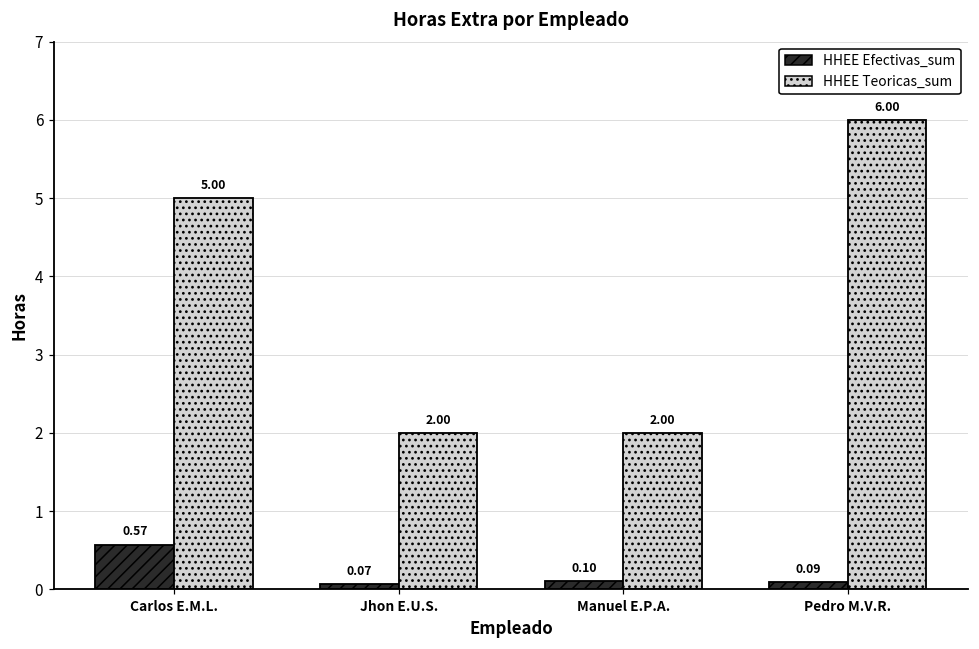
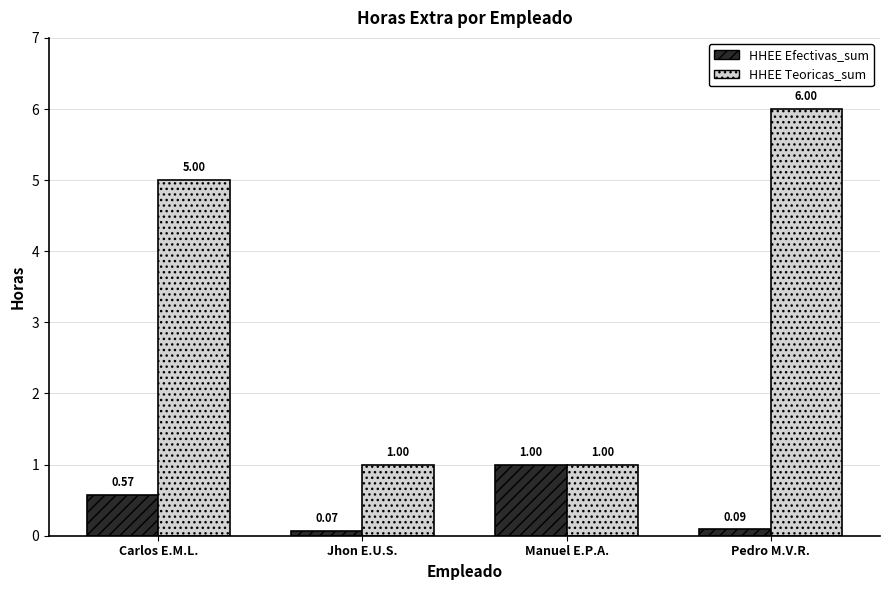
HHEE Teoricas_sum, Jhon E.U.S.: 2.00 -> 1.00
HHEE Efectivas_sum, Manuel E.P.A.: 0.10 -> 1.00
HHEE Teoricas_sum, Manuel E.P.A.: 2.00 -> 1.00
